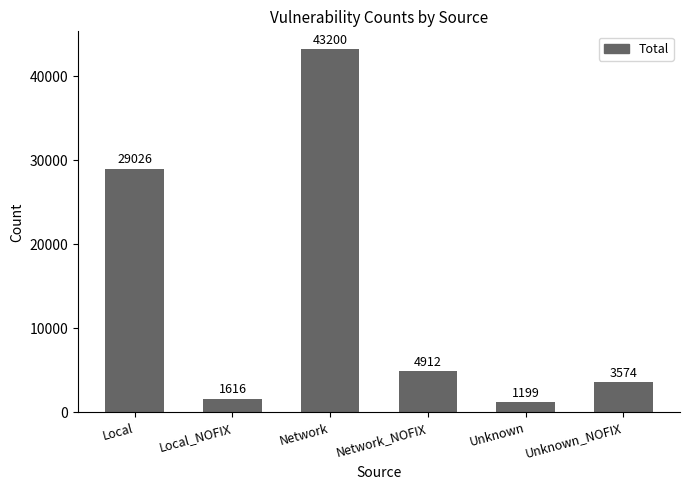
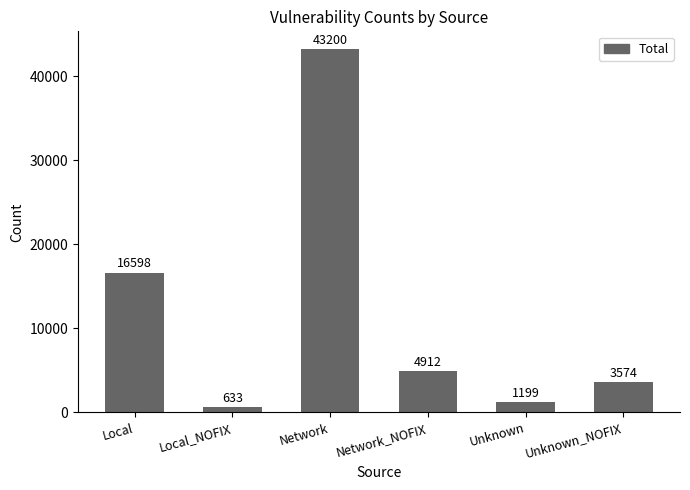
Local: 29026 -> 16598
Local_NOFIX: 1616 -> 633
